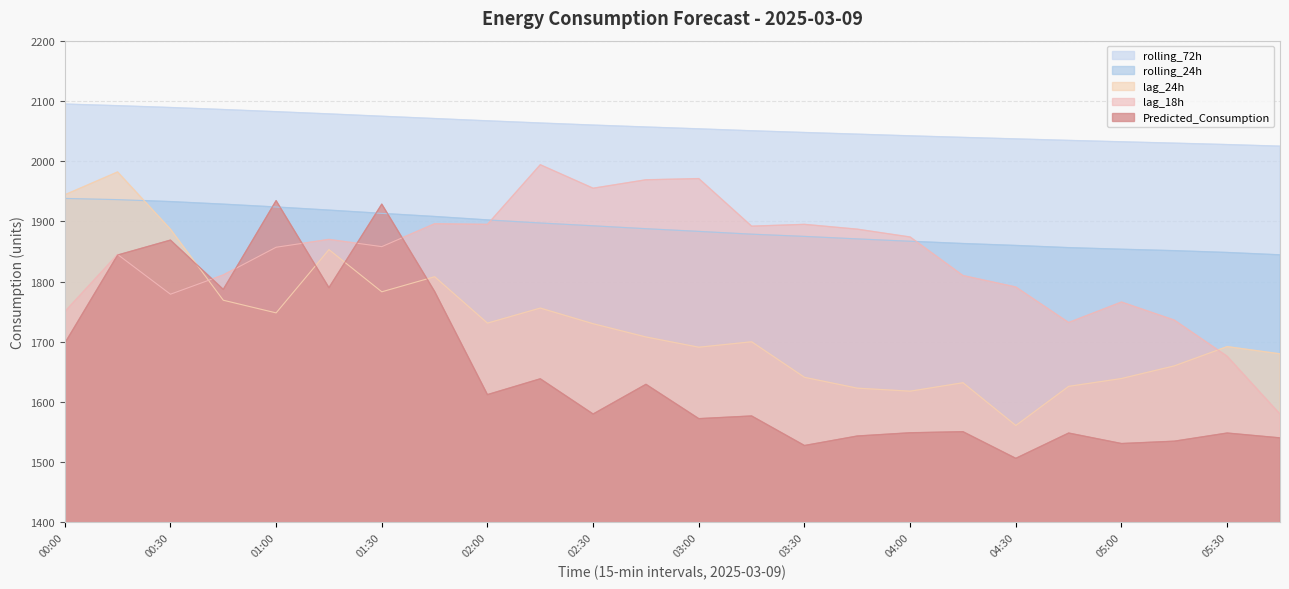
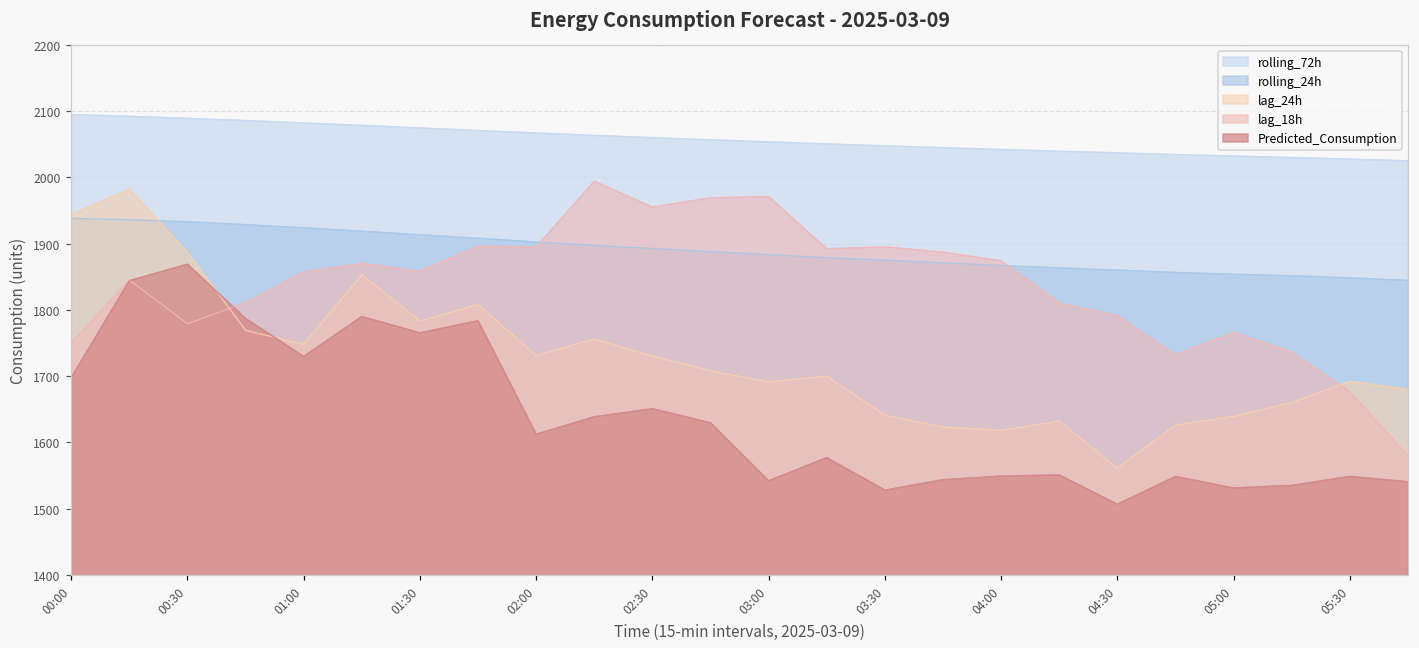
Predicted_Consumption, 01:00: 1930 -> 1730
Predicted_Consumption, 01:30: 1930 -> 1770
Predicted_Consumption, 02:30: 1580 -> 1650
Predicted_Consumption, 03:00: 1570 -> 1540
